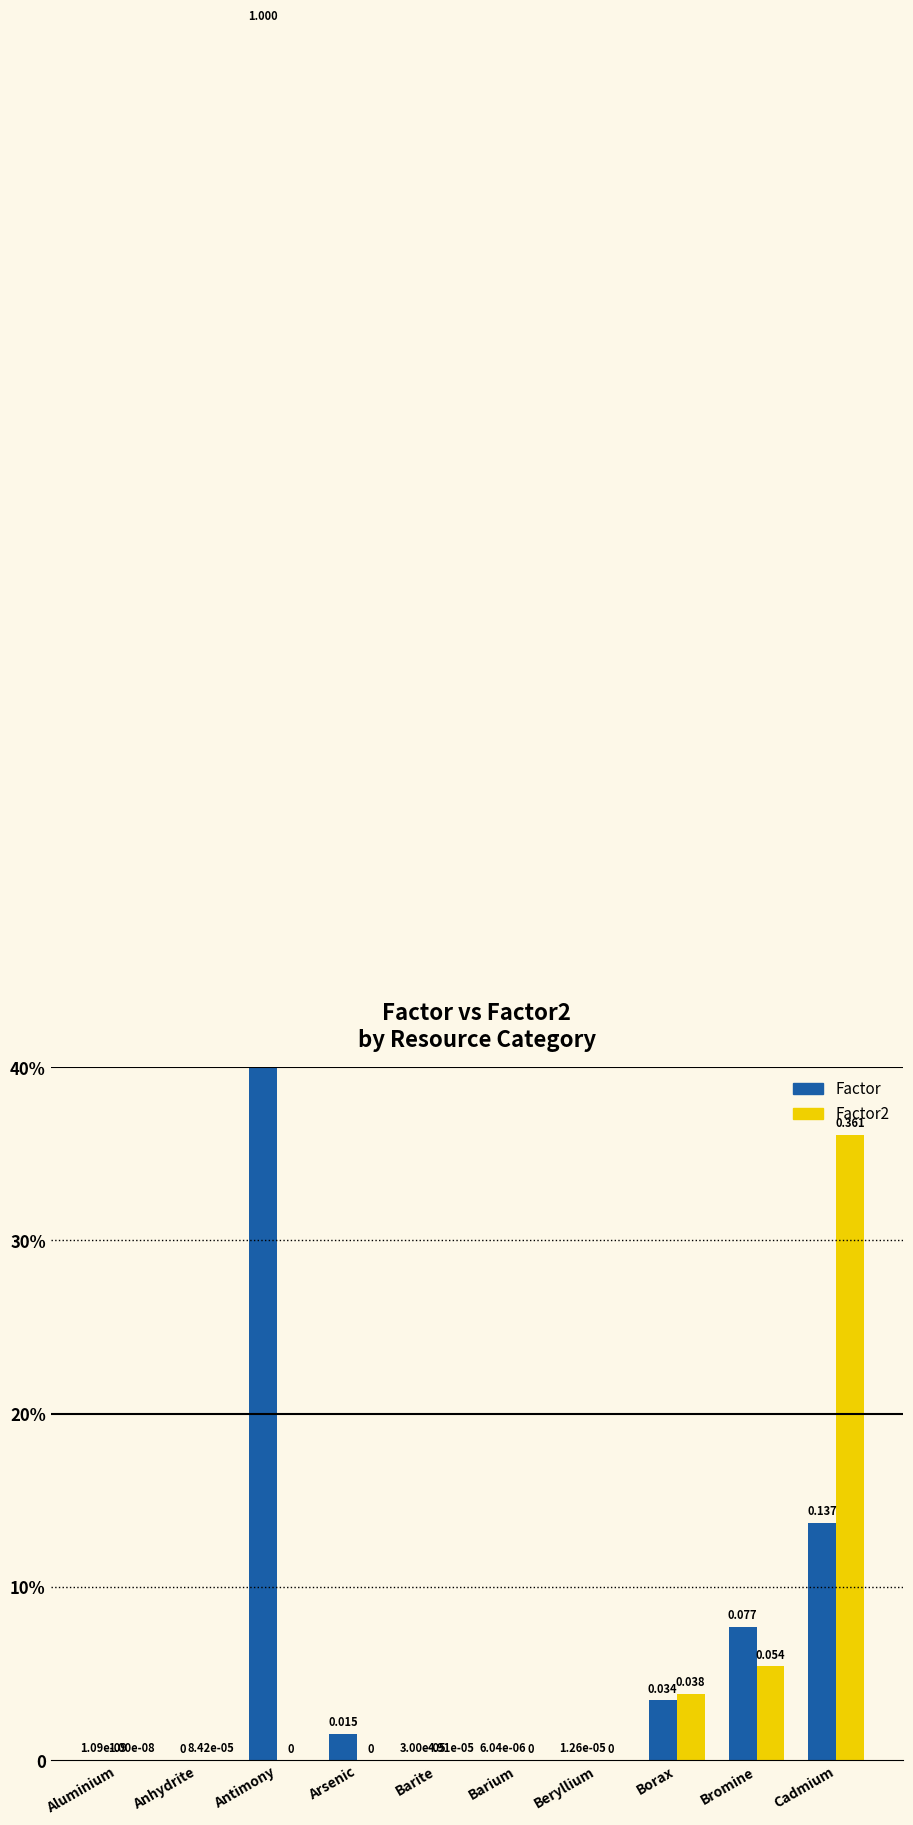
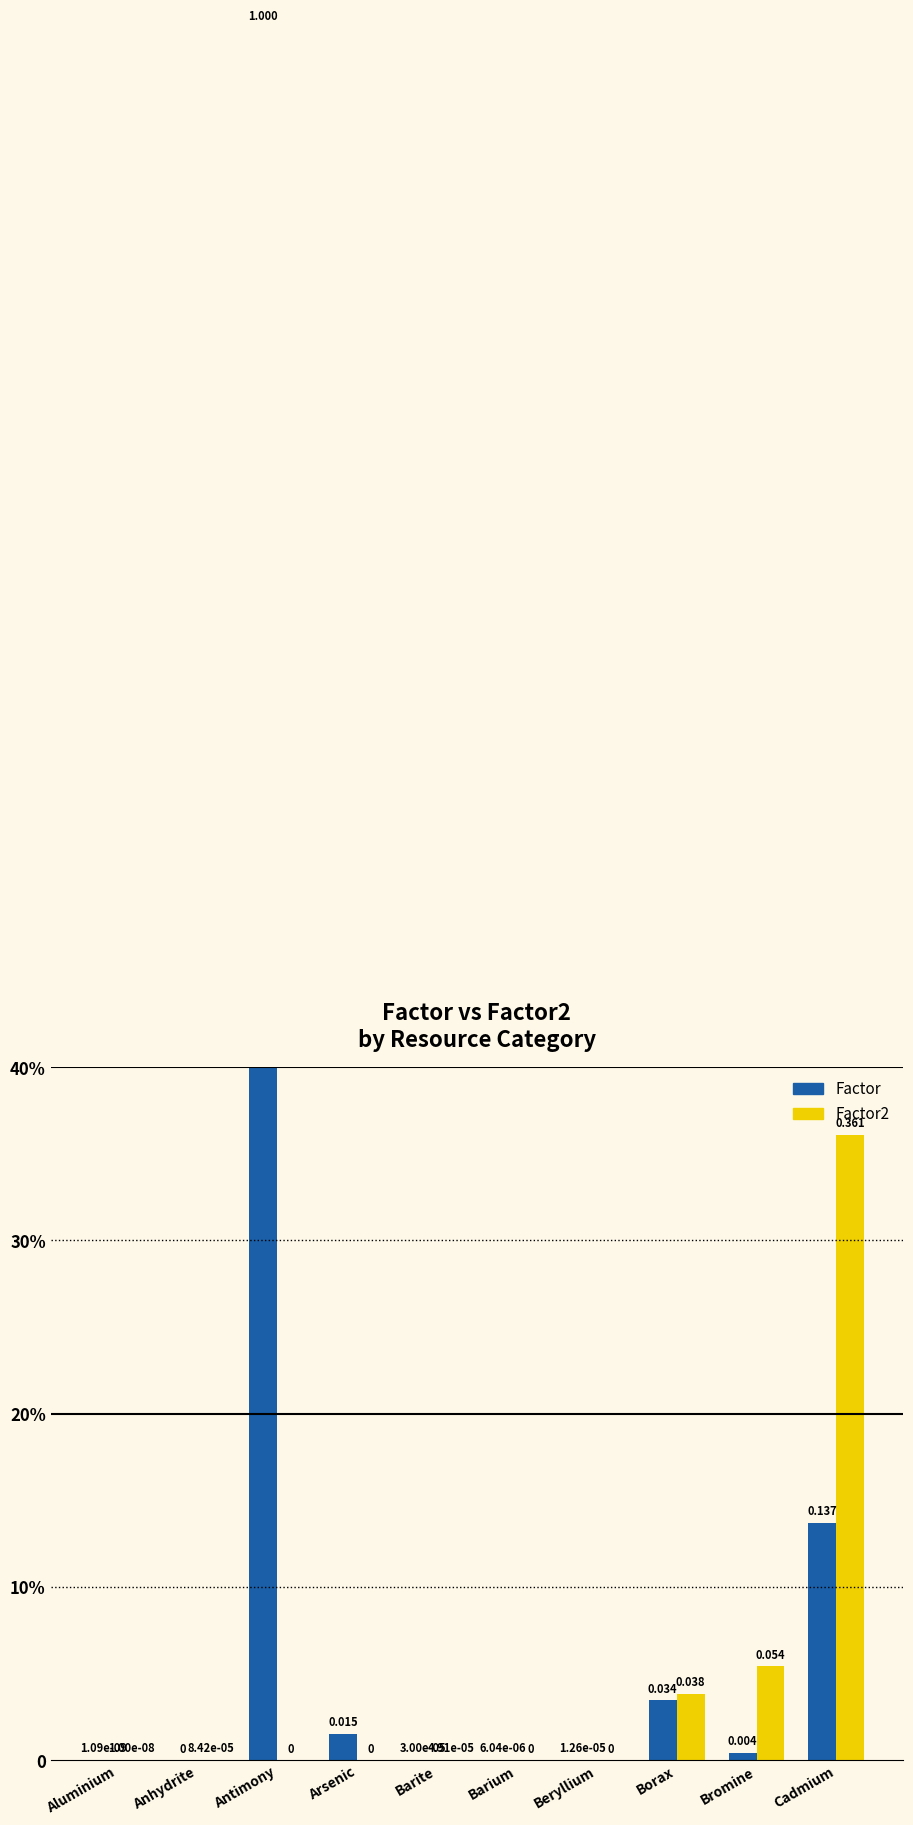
Factor, Bromine: 0.077 -> 0.004
